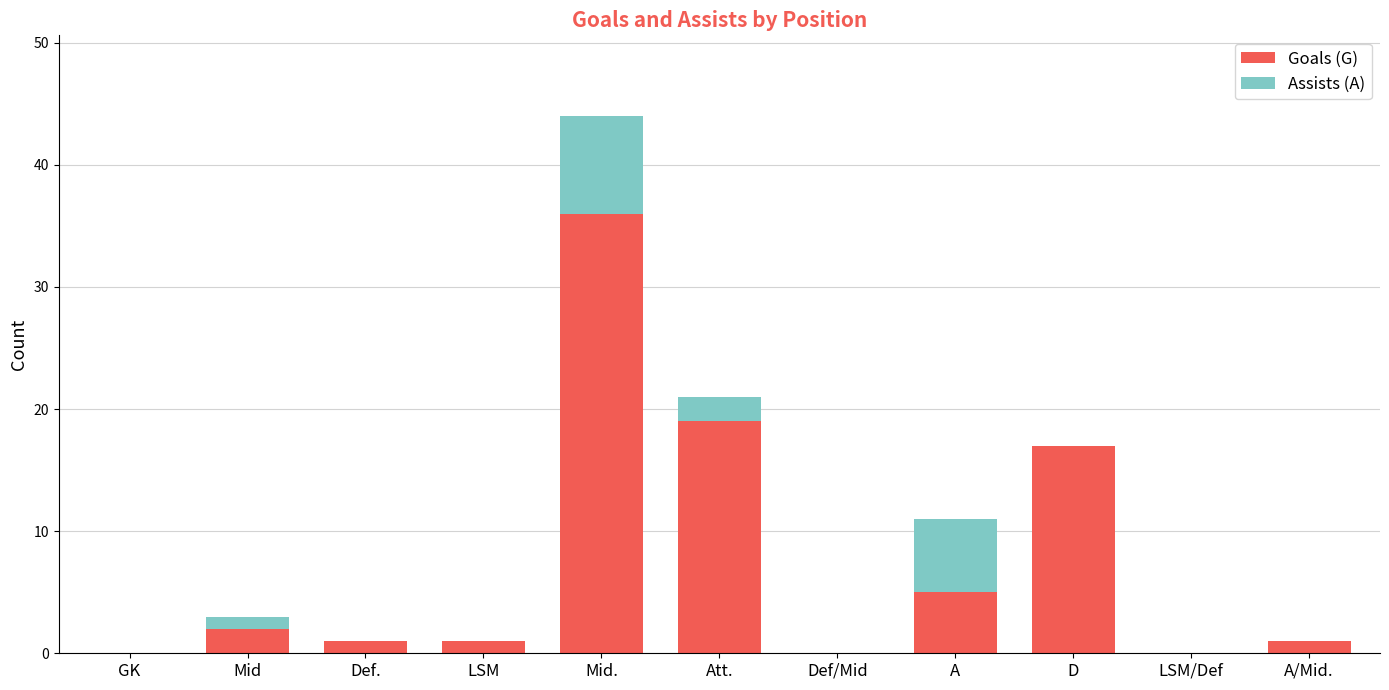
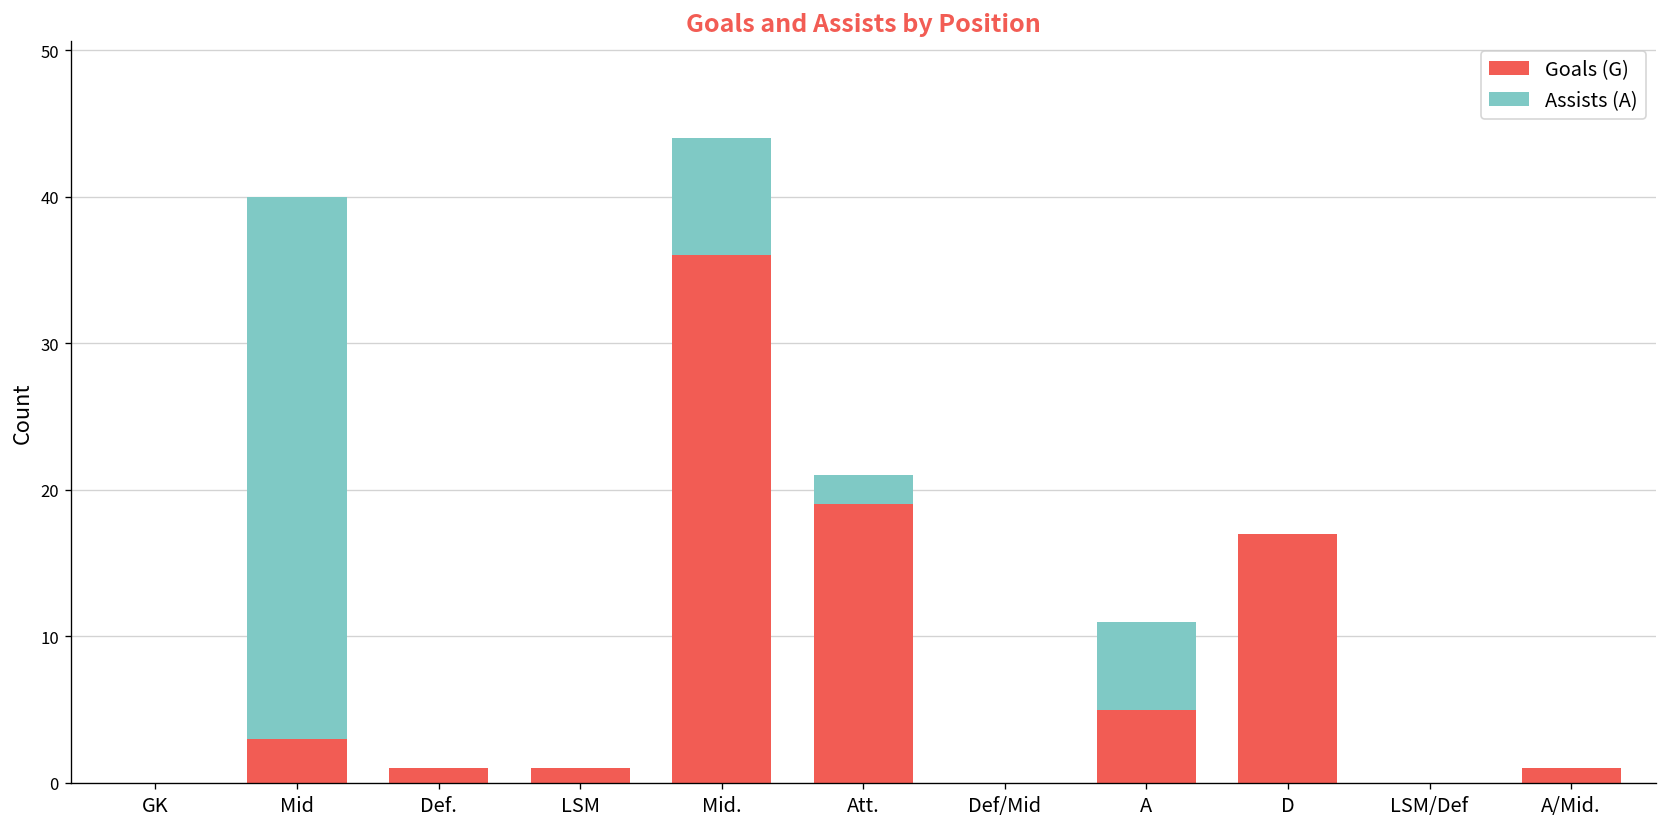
Goals (G), Mid: 2 -> 3
Assists (A), Mid: 1 -> 37
